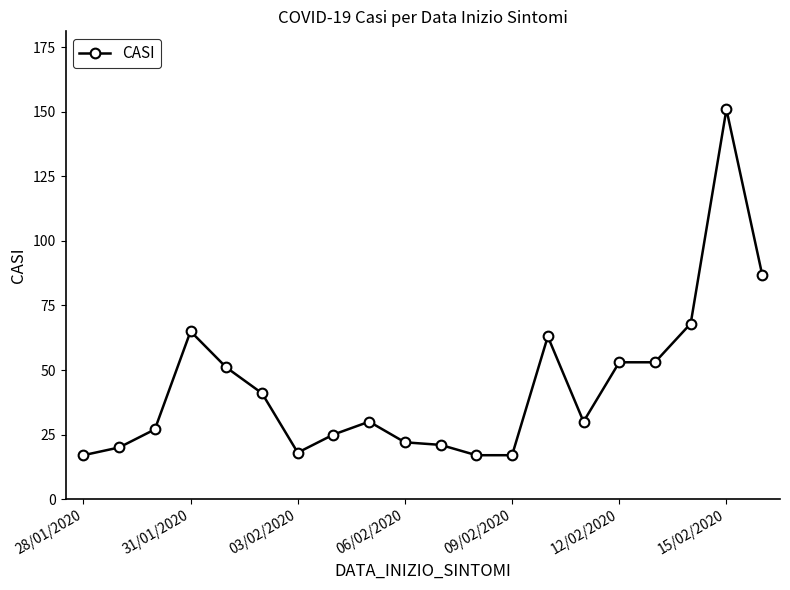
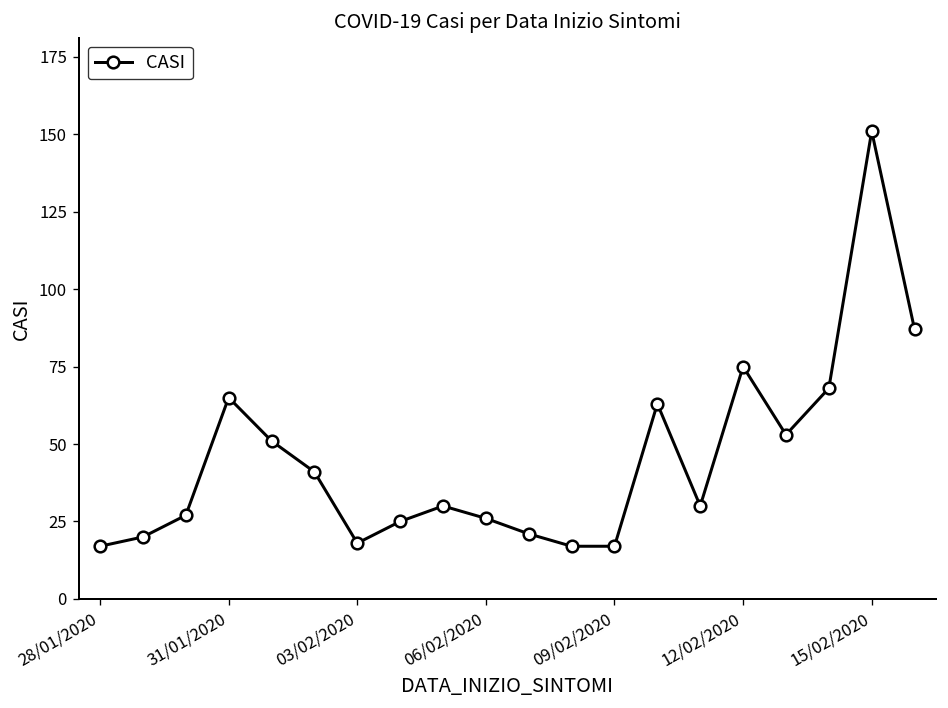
06/02/2020: 22 -> 26
12/02/2020: 53 -> 75
